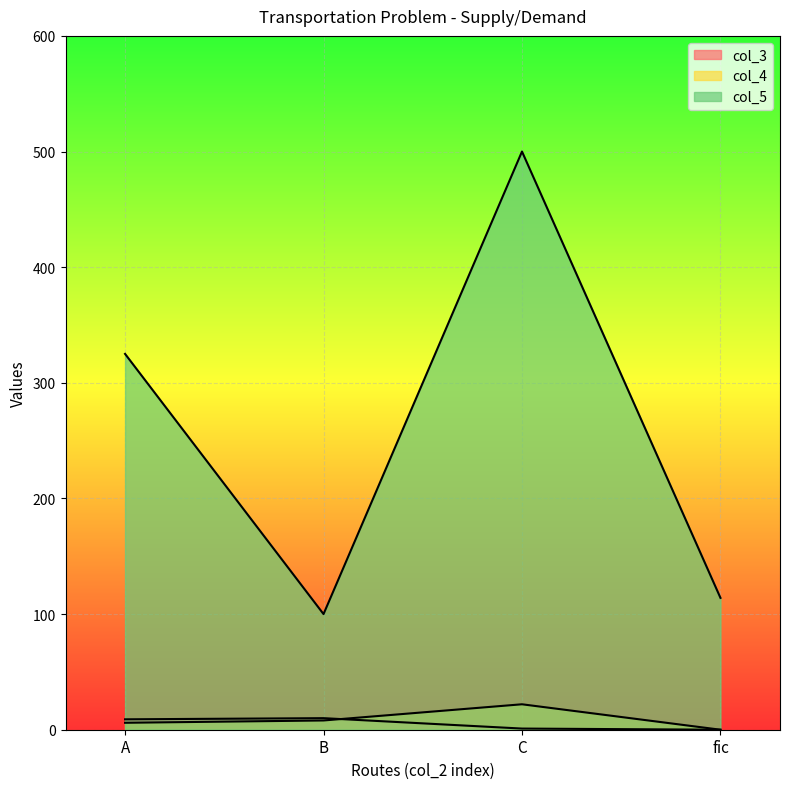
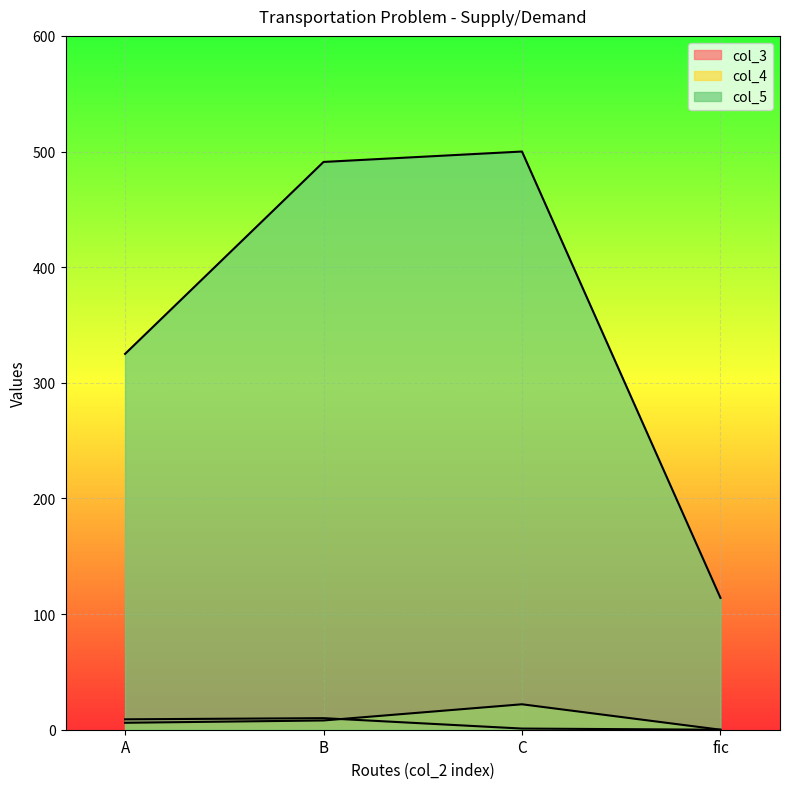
col_5, B: 100 -> 491
